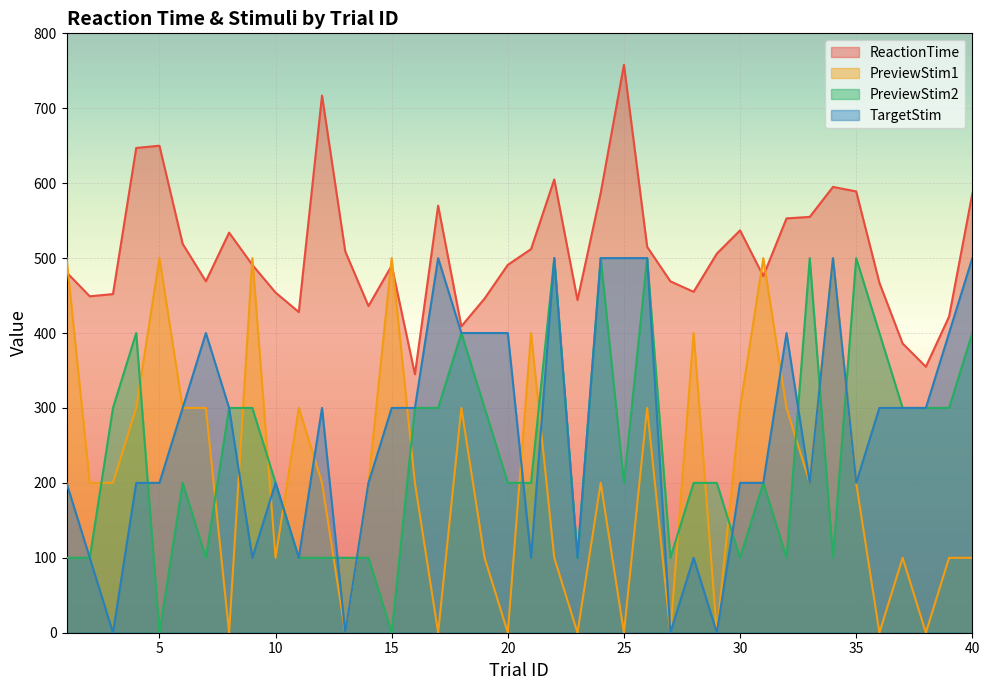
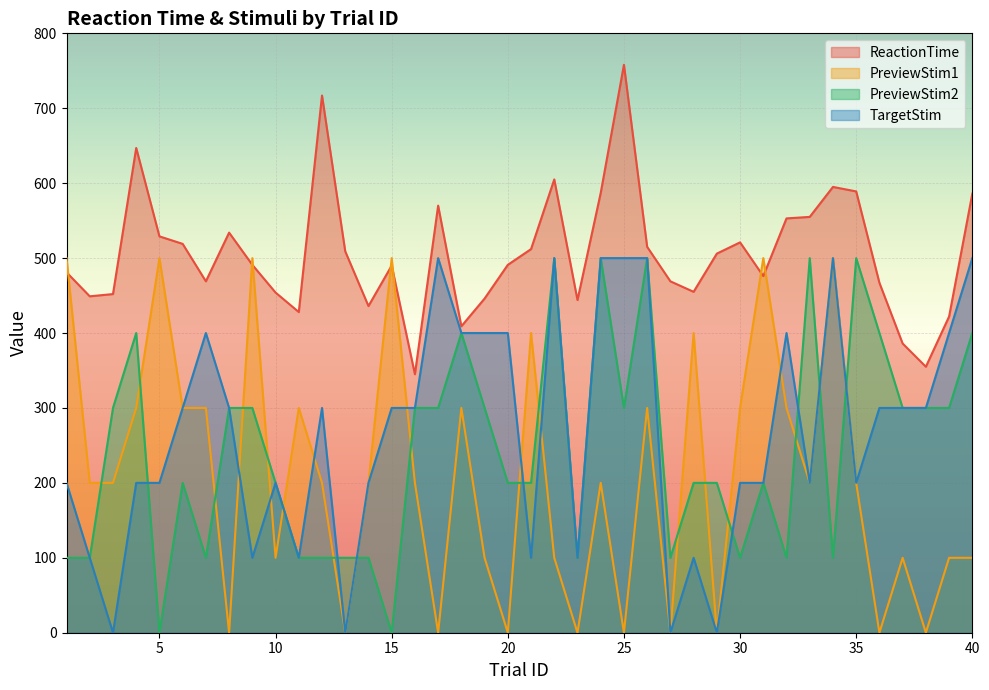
ReactionTime, 5: 650 -> 530
PreviewStim2, 25: 200 -> 300
ReactionTime, 30: 540 -> 520
